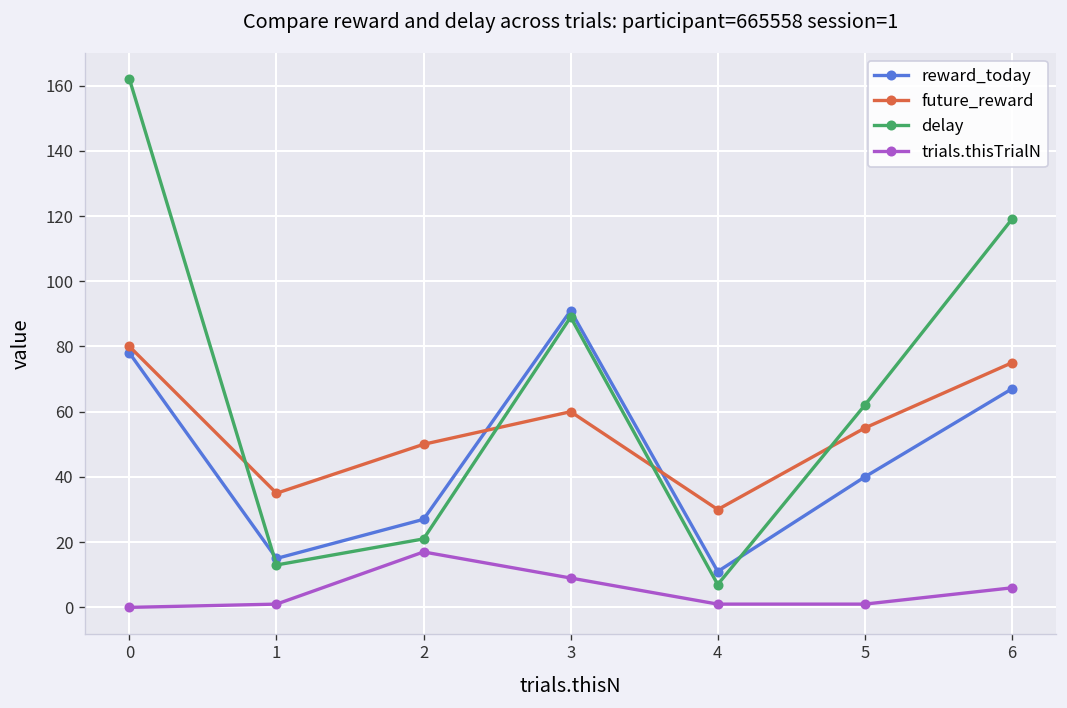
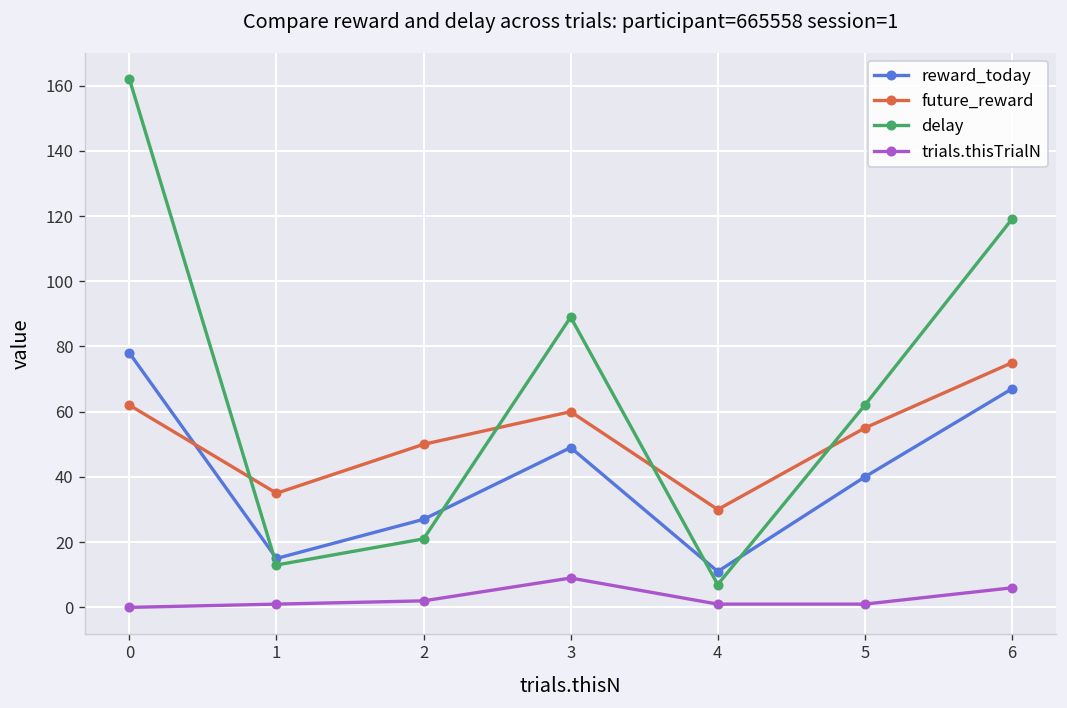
future_reward, 0: 80 -> 62
trials.thisTrialN, 2: 17 -> 2
reward_today, 3: 91 -> 49
